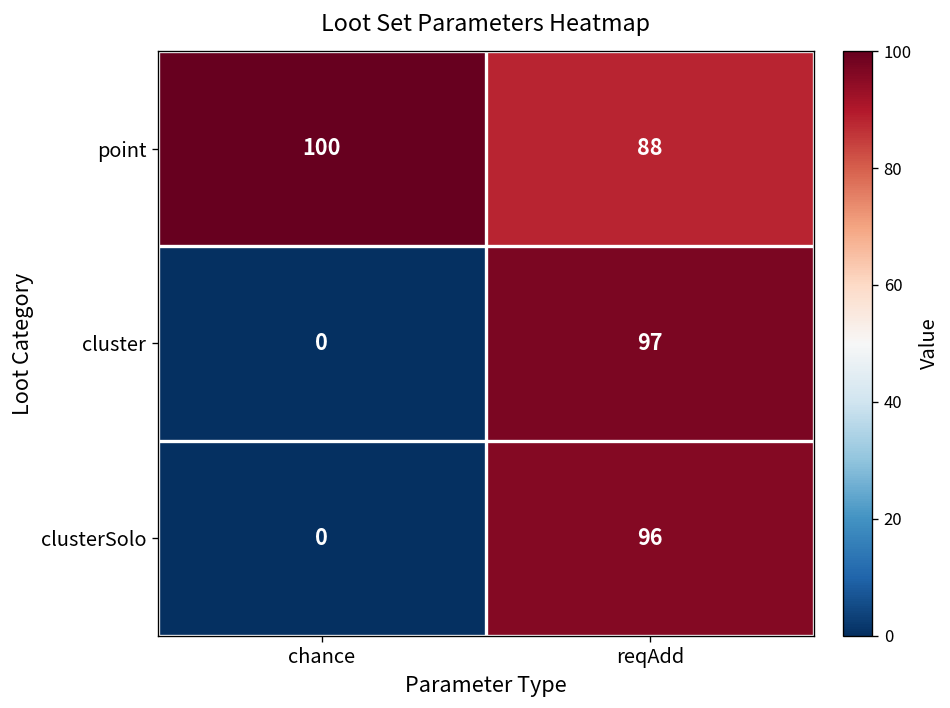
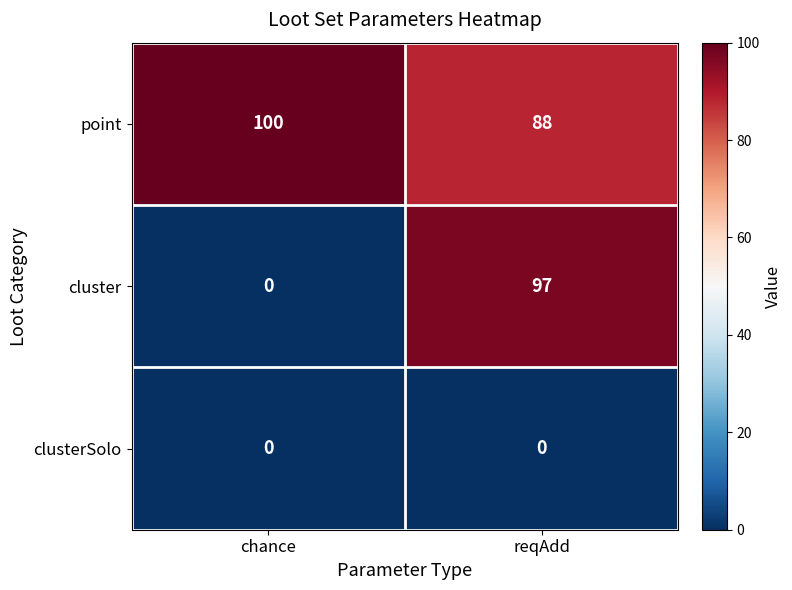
clusterSolo, reqAdd: 96 -> 0
